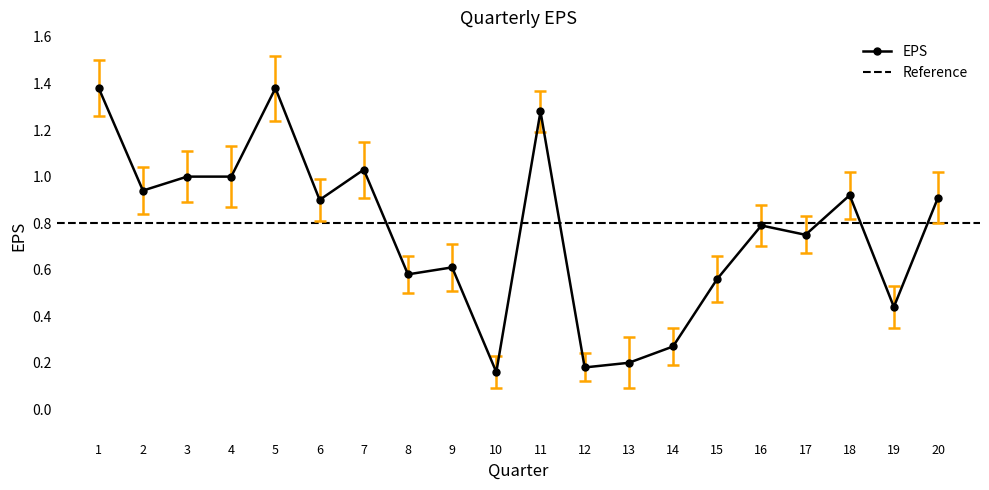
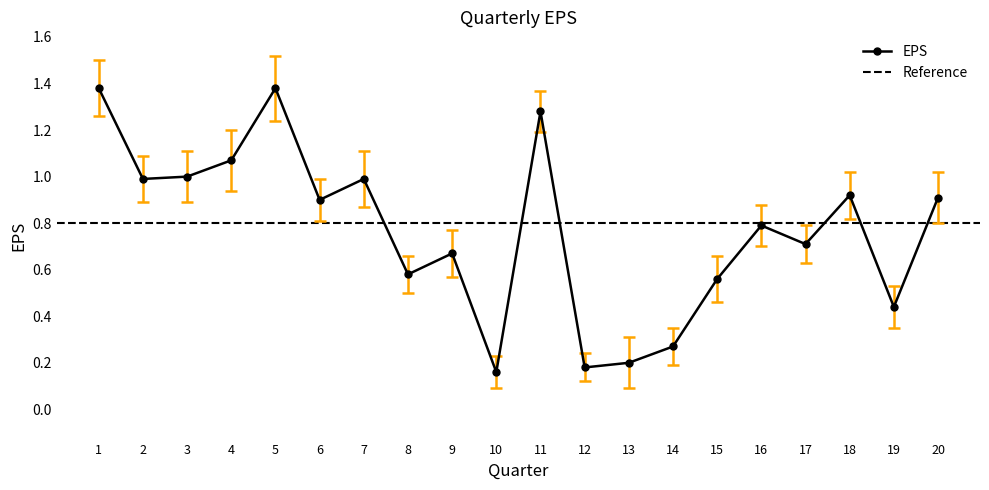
EPS, 2: 0.94 -> 0.99
EPS, 4: 1.00 -> 1.07
EPS, 7: 1.03 -> 0.99
EPS, 9: 0.61 -> 0.67
EPS, 17: 0.75 -> 0.71
